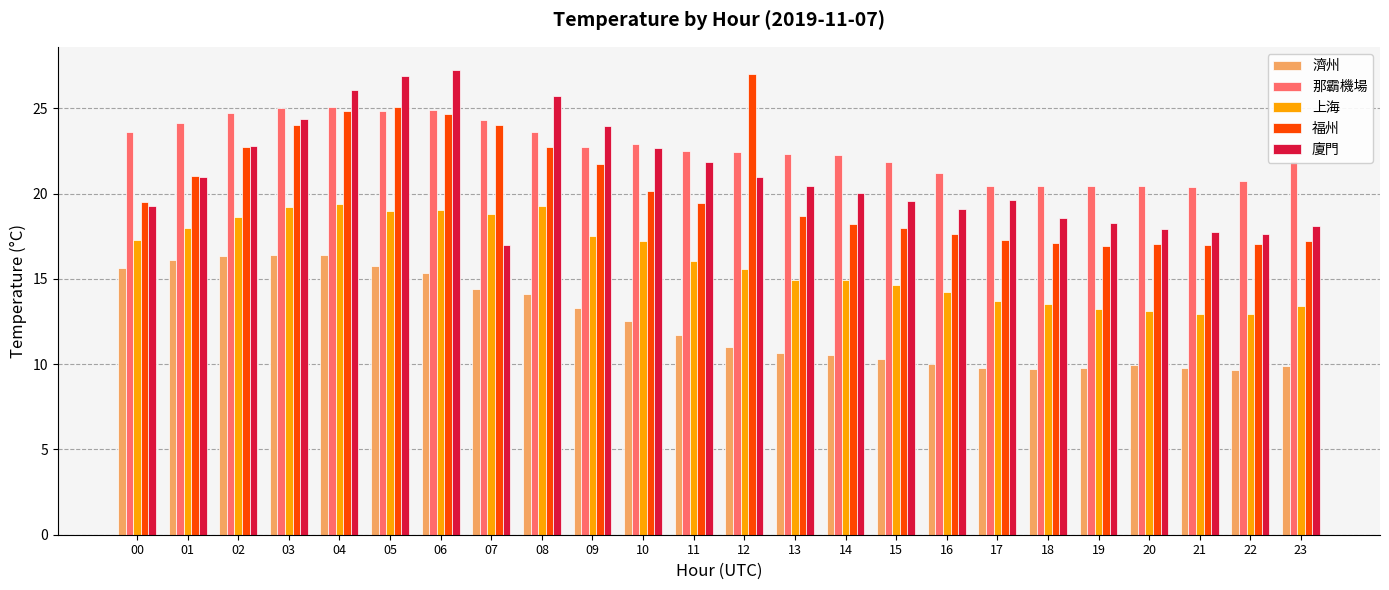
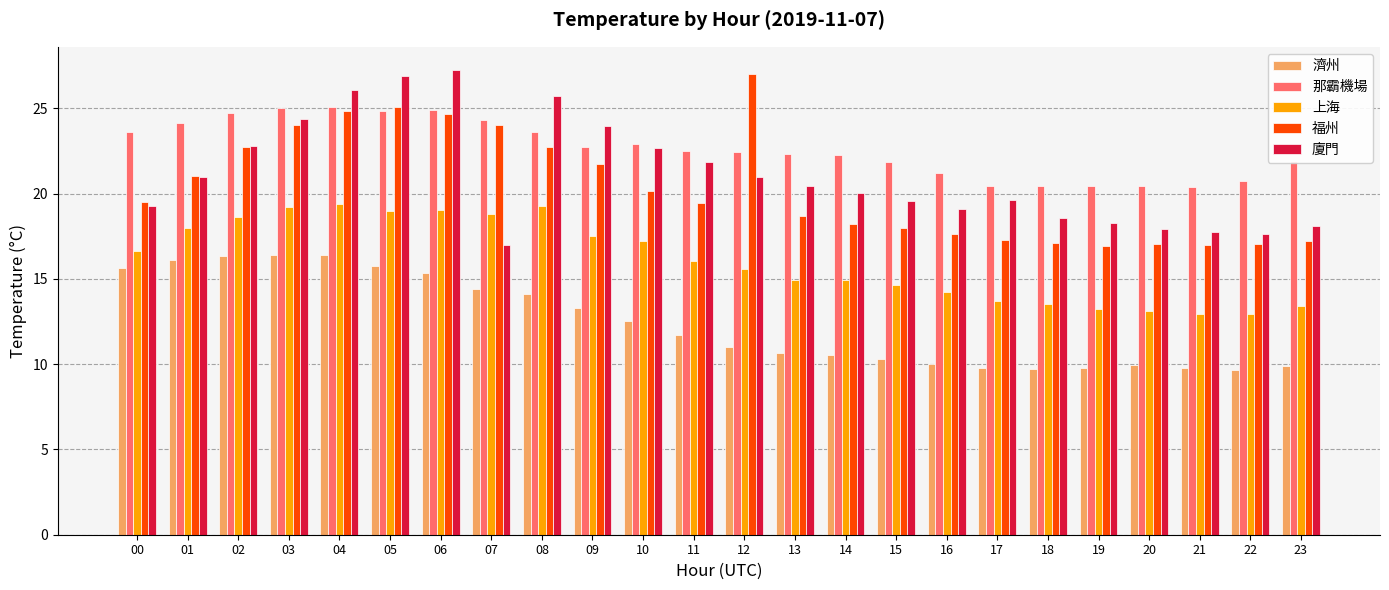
上海, 00: 17.3 -> 16.6
